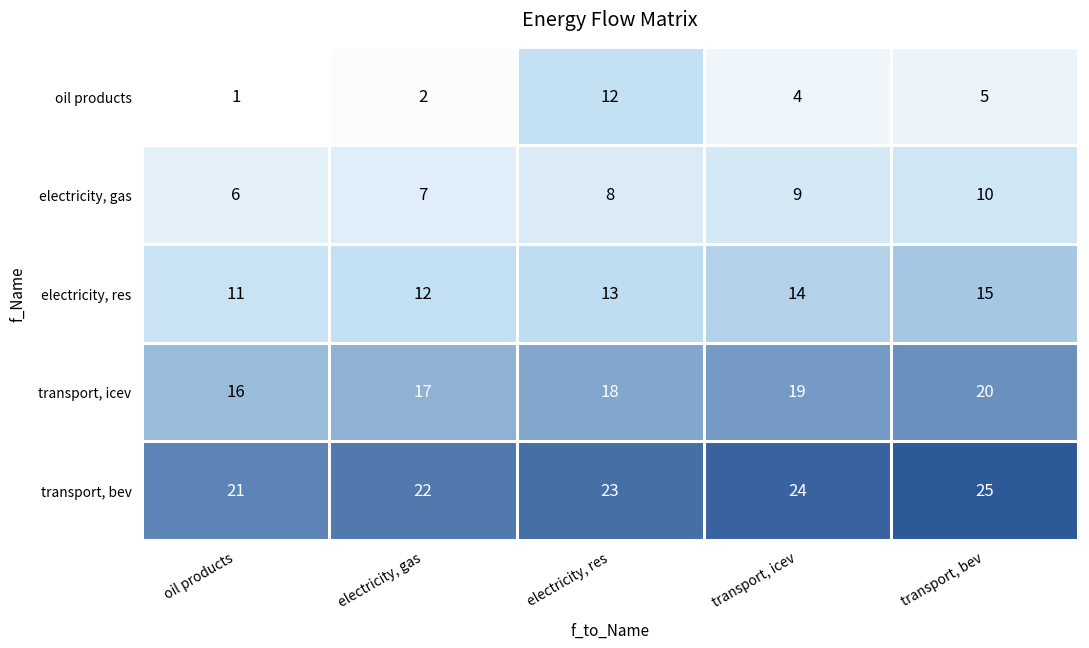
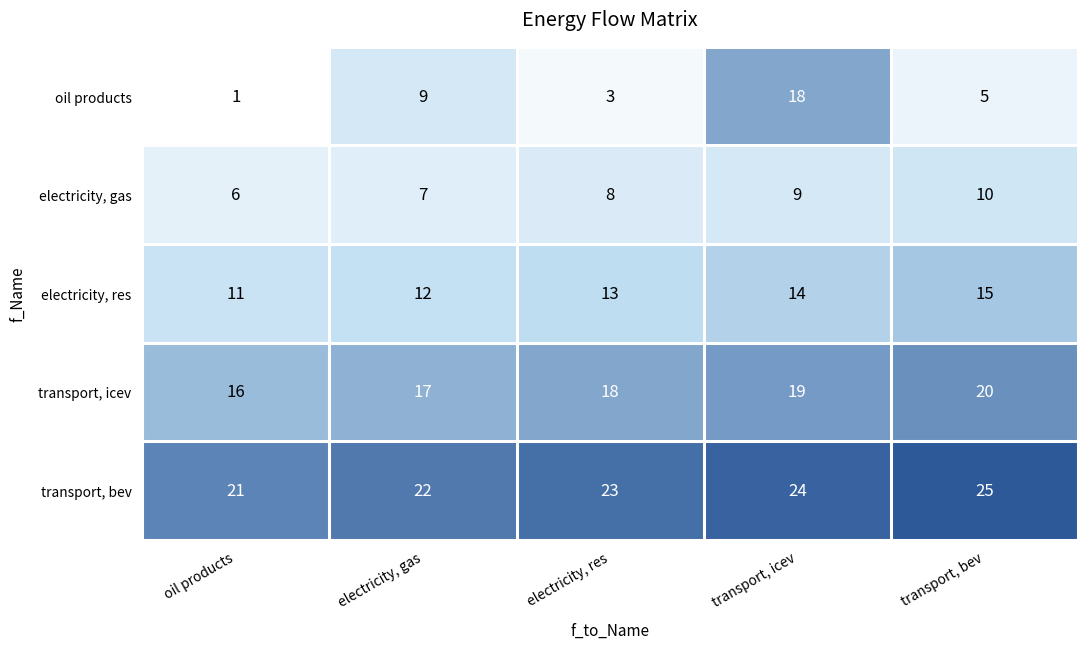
oil products, electricity, gas: 2 -> 9
oil products, electricity, res: 12 -> 3
oil products, transport, icev: 4 -> 18
